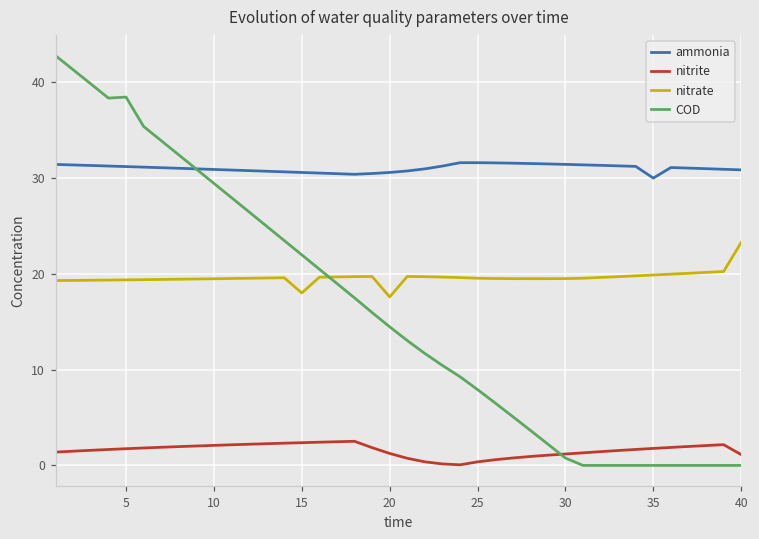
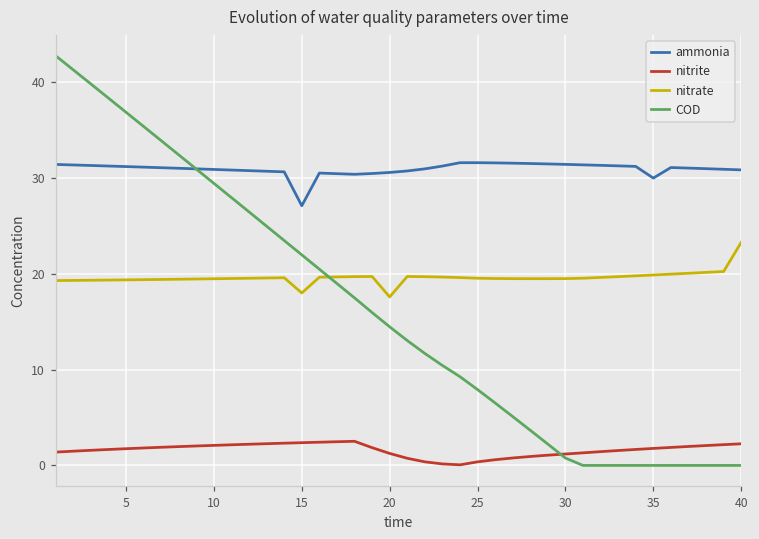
COD, 5: 38 -> 37
ammonia, 15: 31 -> 27
nitrite, 40: 1 -> 2
